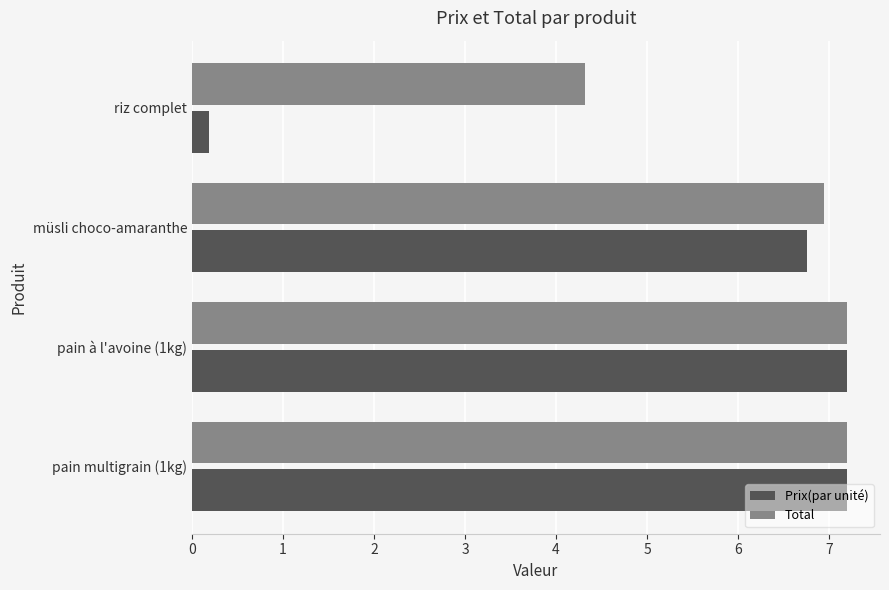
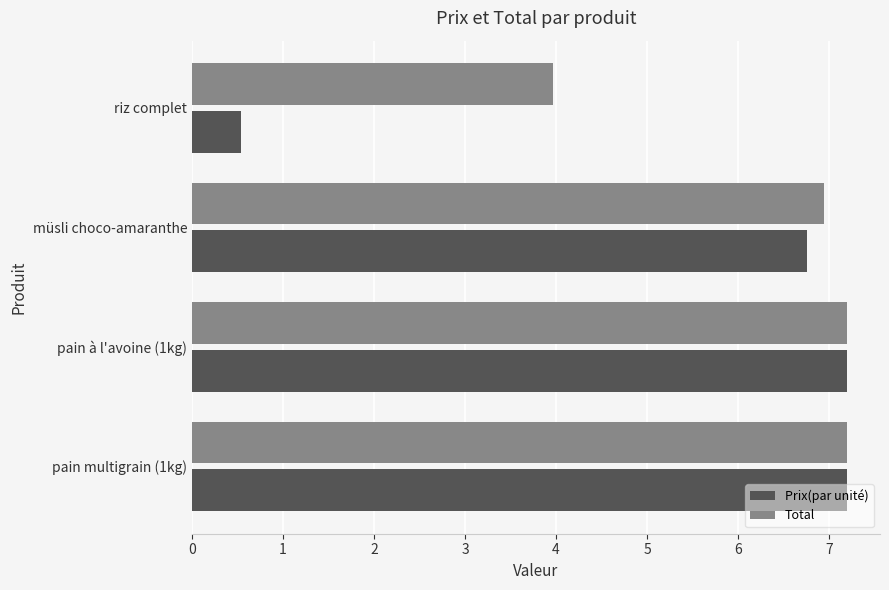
Total, riz complet: 4.3 -> 4.0
Prix(par unité), riz complet: 0.2 -> 0.5
